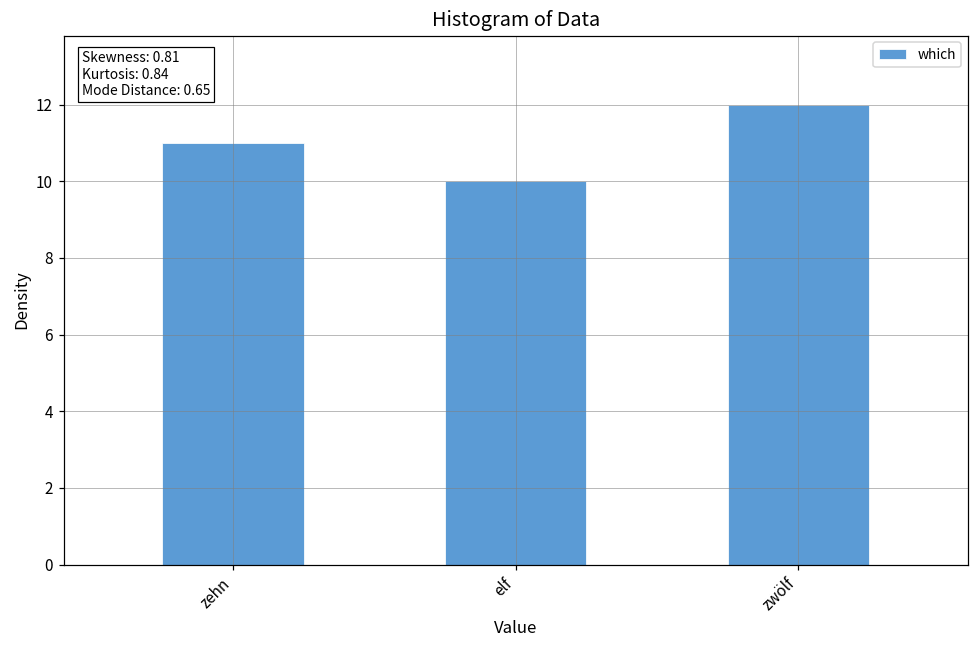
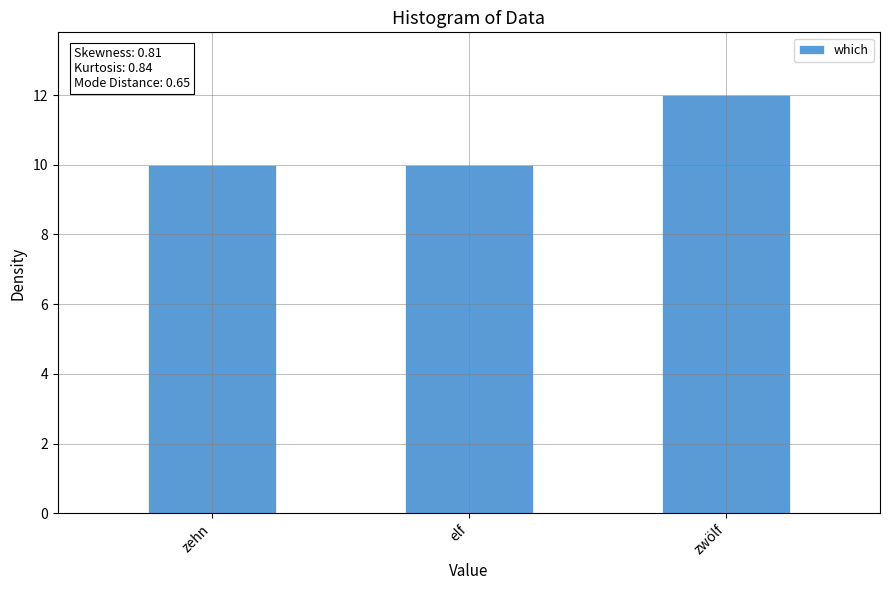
zehn: 11 -> 10
